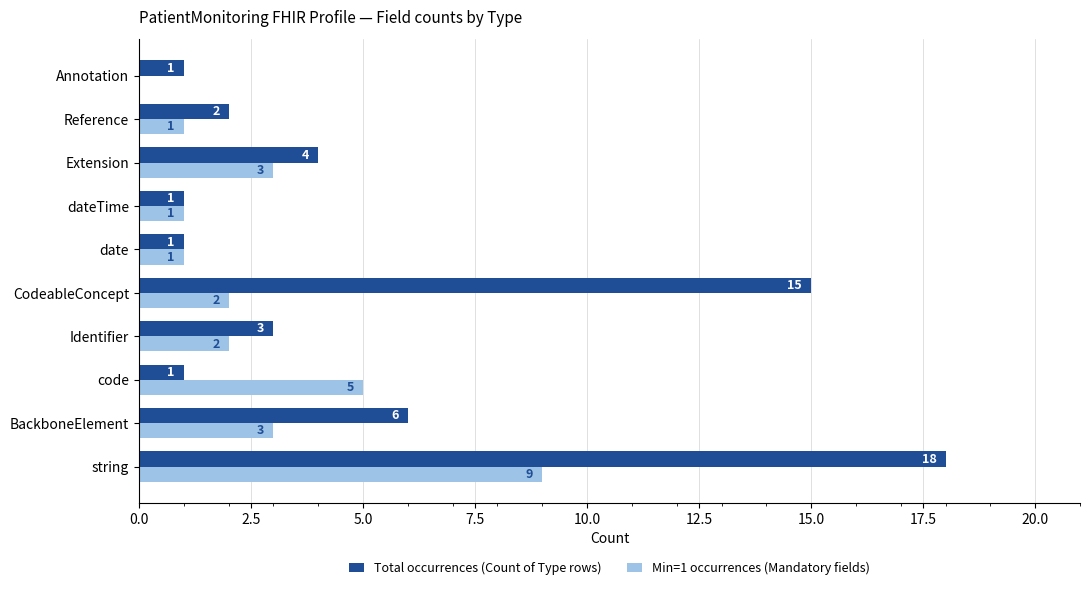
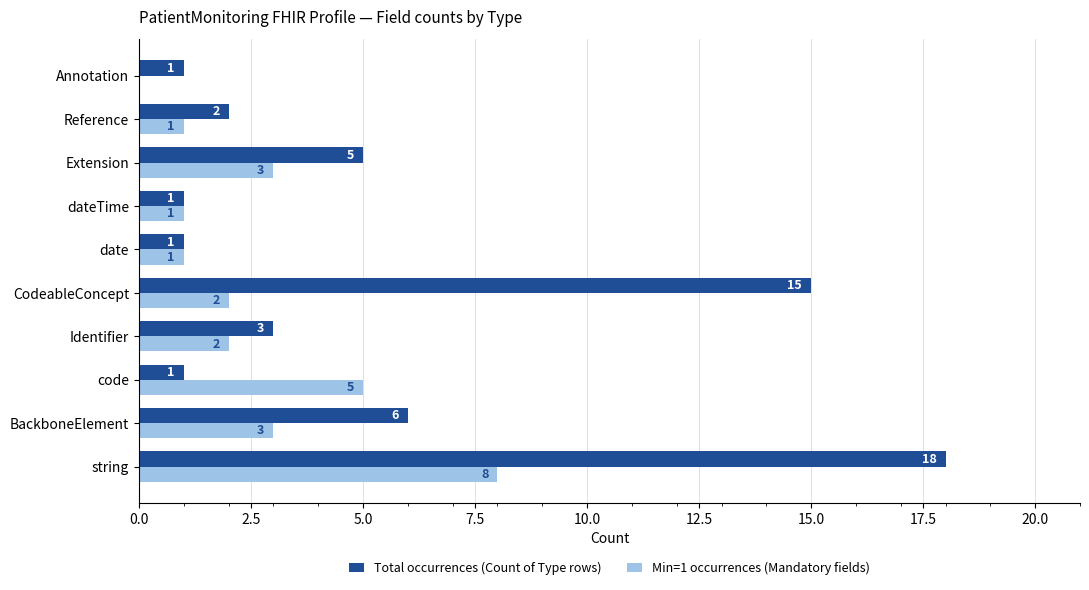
Total occurrences (Count of Type rows), Extension: 4 -> 5
Min=1 occurrences (Mandatory fields), string: 9 -> 8
